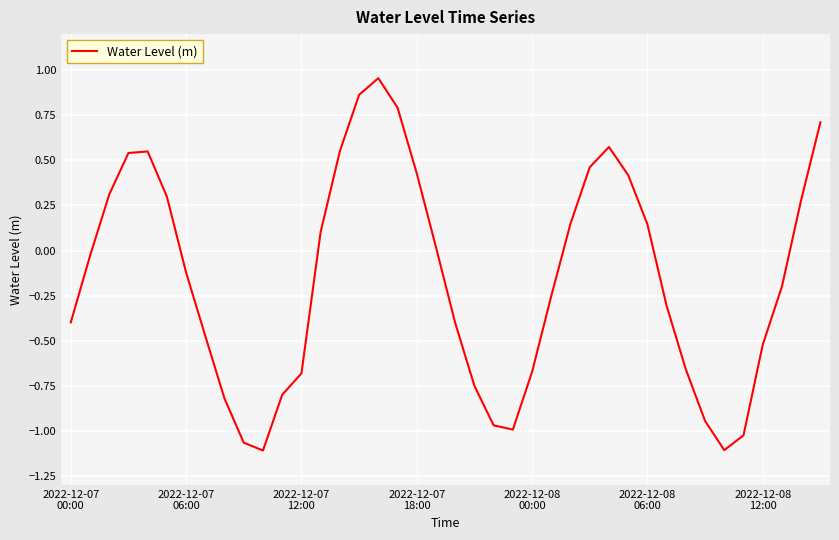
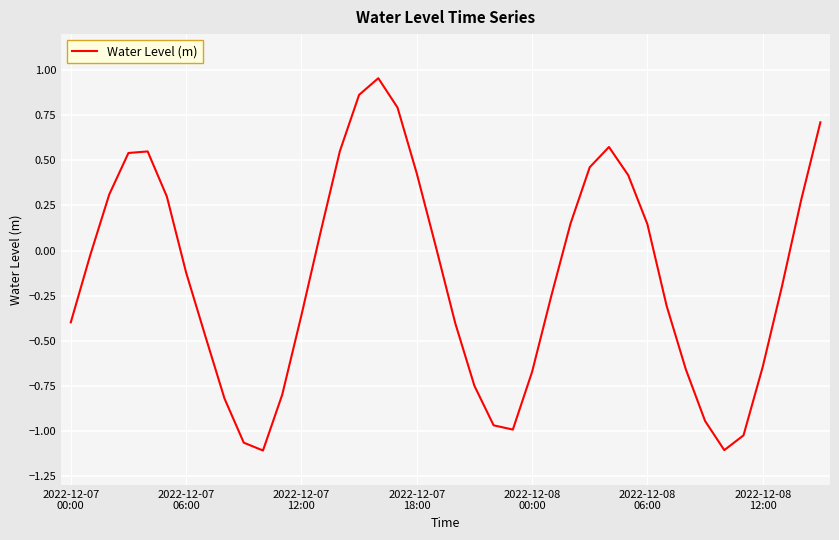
2022-12-07 12:00: -0.68 -> -0.36
2022-12-08 12:00: -0.52 -> -0.64
